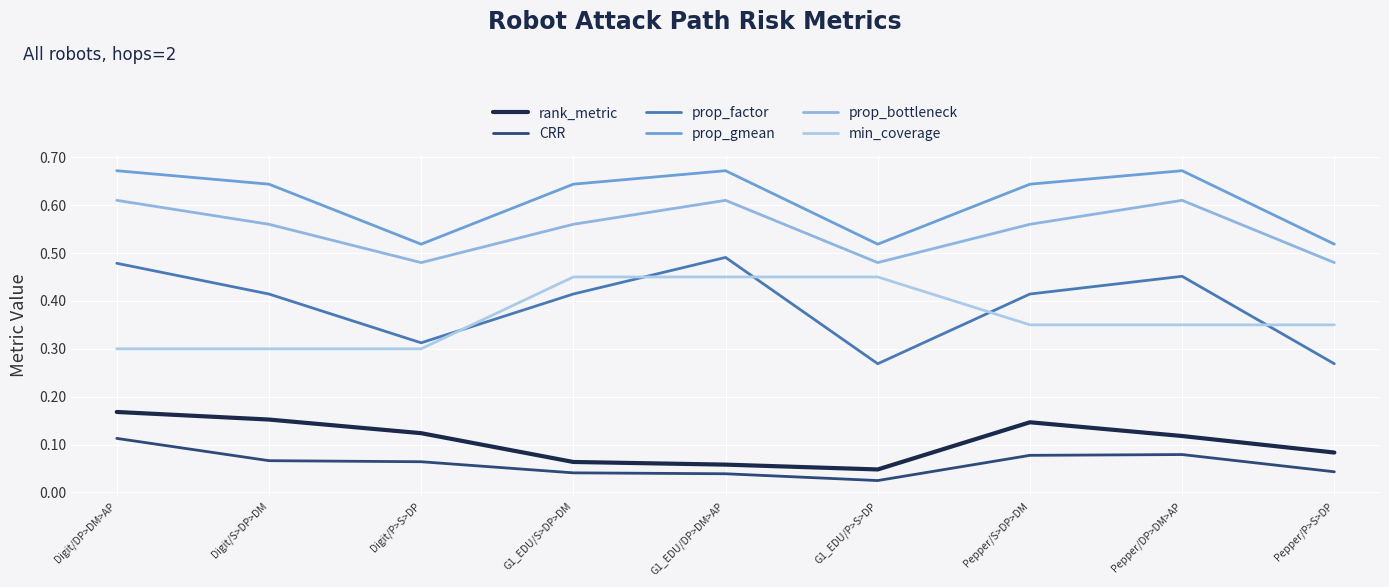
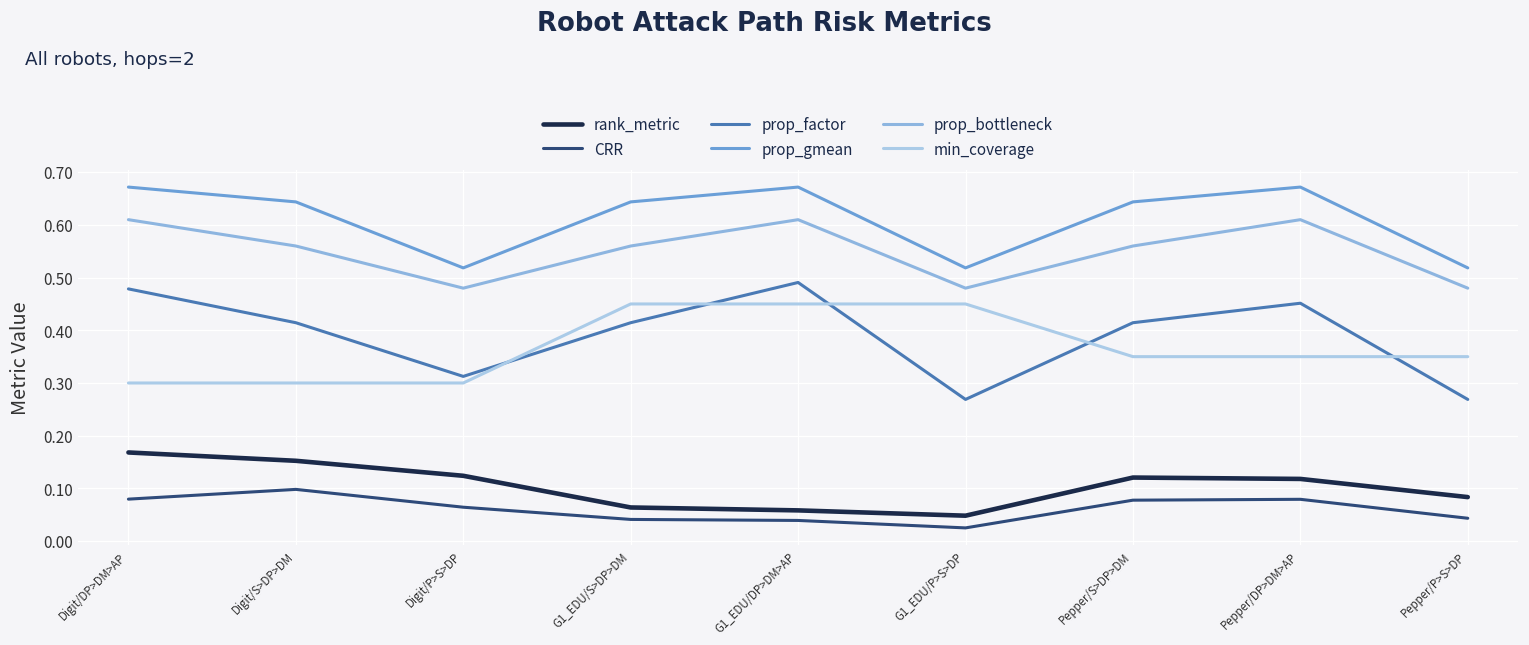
CRR, Digit/DP>DM>AP: 0.11 -> 0.08
CRR, Digit/S>DP>DM: 0.07 -> 0.10
rank_metric, Pepper/S>DP>DM: 0.15 -> 0.12
